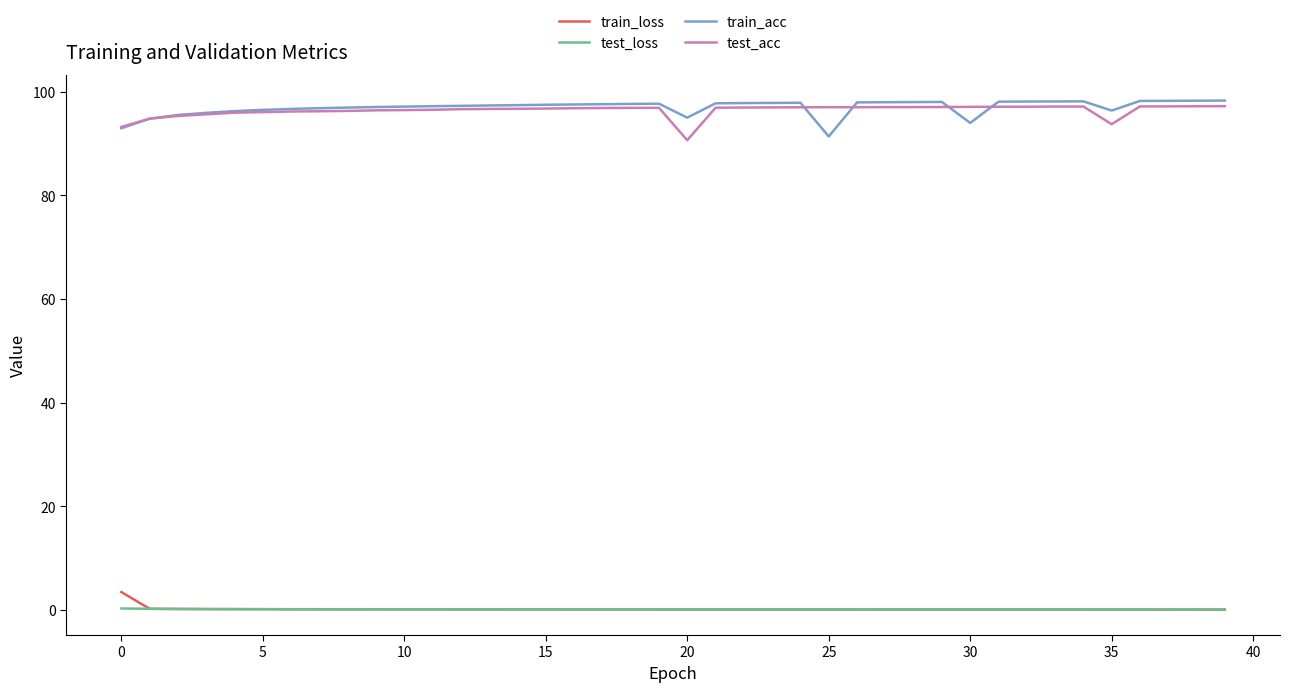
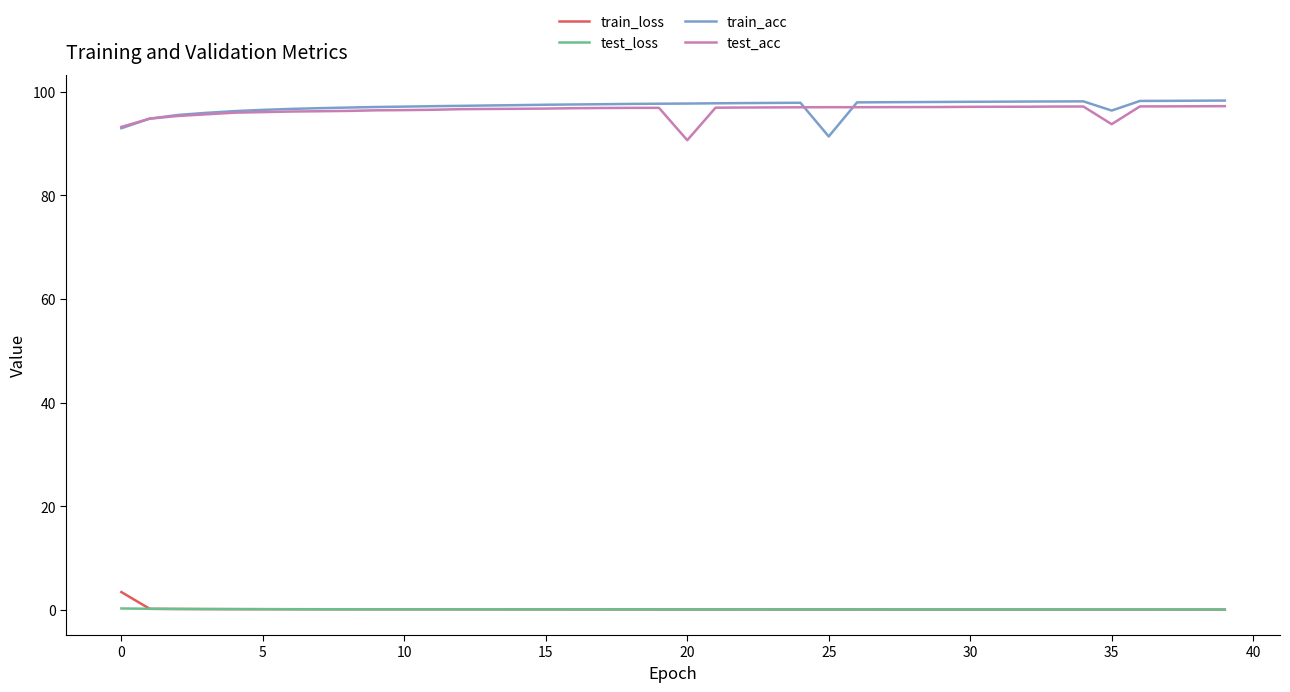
train_acc, 20: 95 -> 98
train_acc, 30: 94 -> 98
